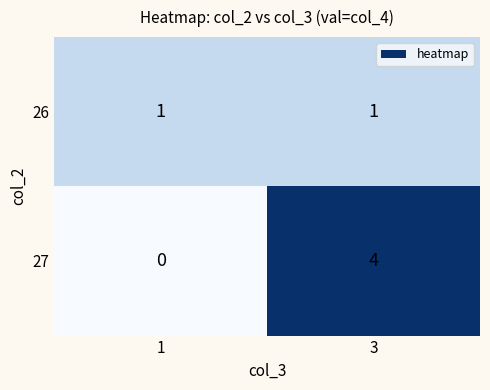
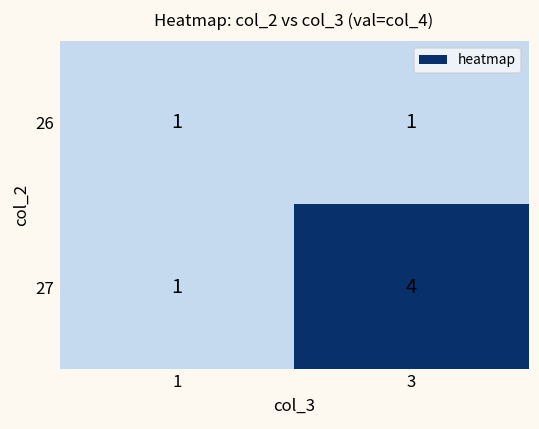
27, 1: 0 -> 1
